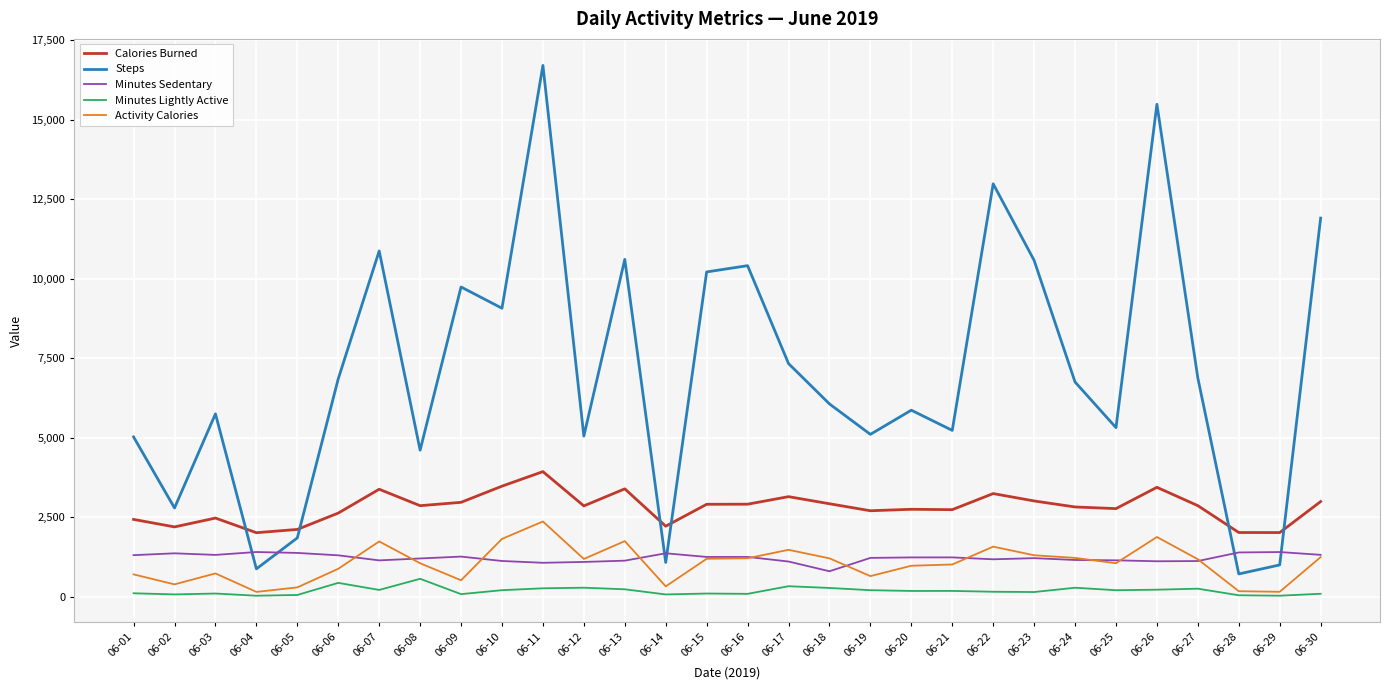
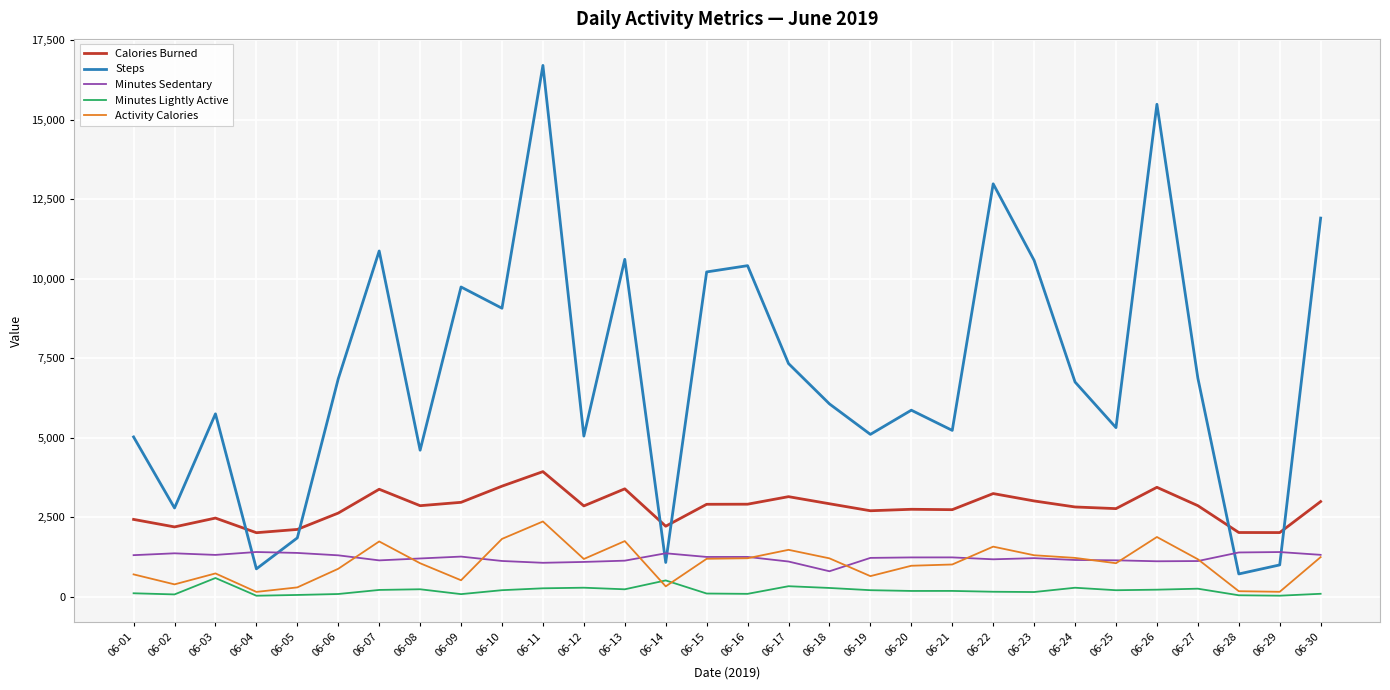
Minutes Lightly Active, 06-03: 100 -> 600
Minutes Lightly Active, 06-06: 400 -> 100
Minutes Lightly Active, 06-08: 600 -> 200
Minutes Lightly Active, 06-14: 100 -> 500
